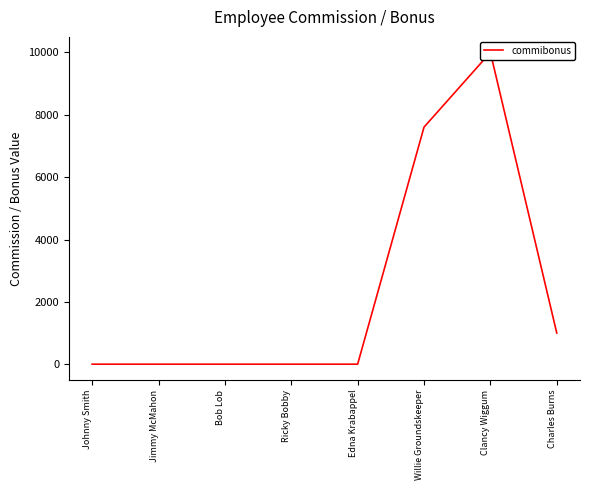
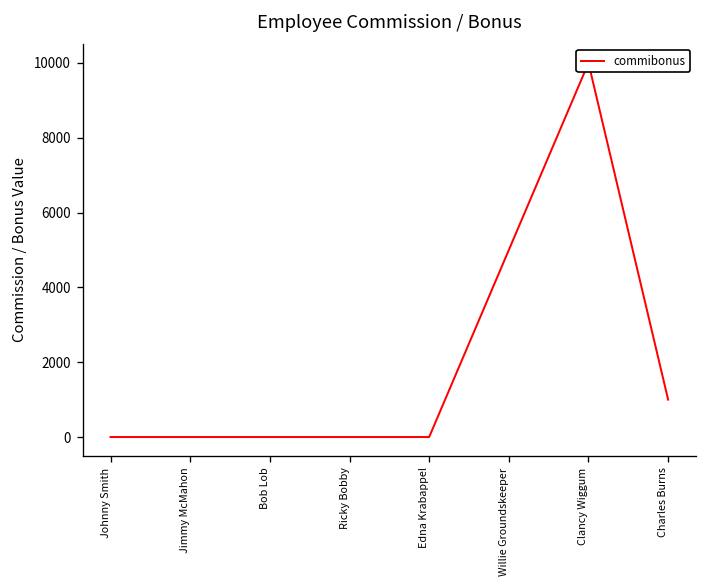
Willie Groundskeeper: 7600 -> 5000
